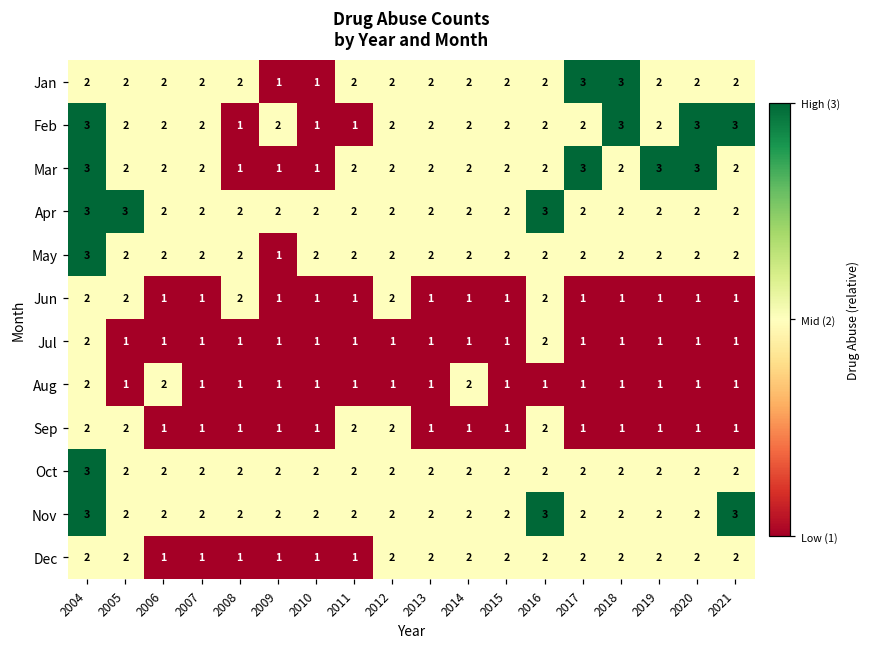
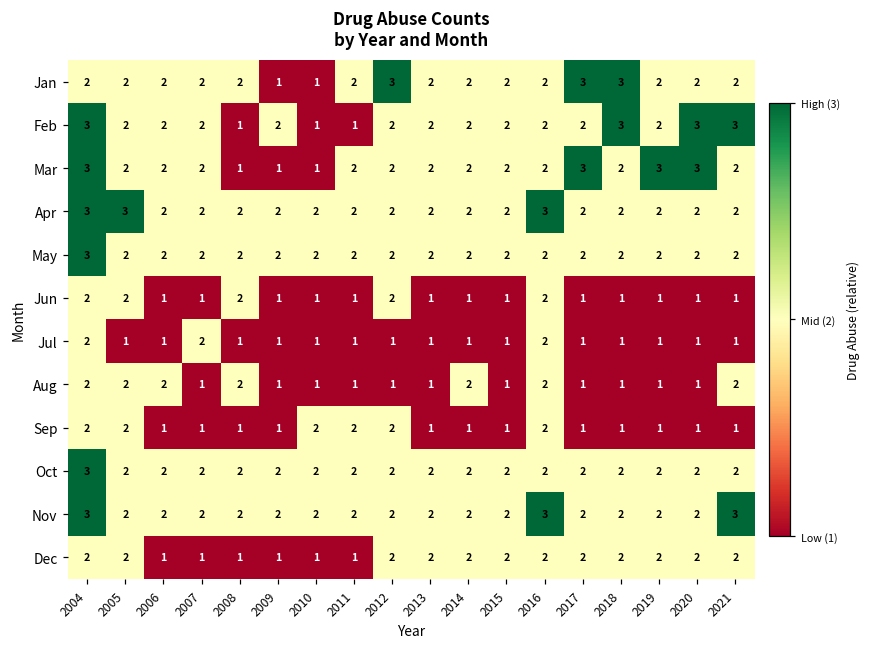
Jan, 2012: 2 -> 3
May, 2009: 1 -> 2
Jul, 2007: 1 -> 2
Aug, 2005: 1 -> 2
Aug, 2008: 1 -> 2
Aug, 2016: 1 -> 2
Aug, 2021: 1 -> 2
Sep, 2010: 1 -> 2
